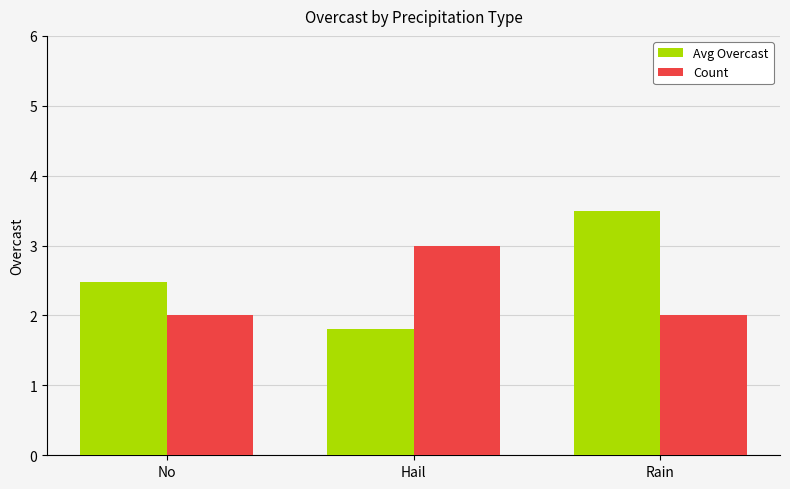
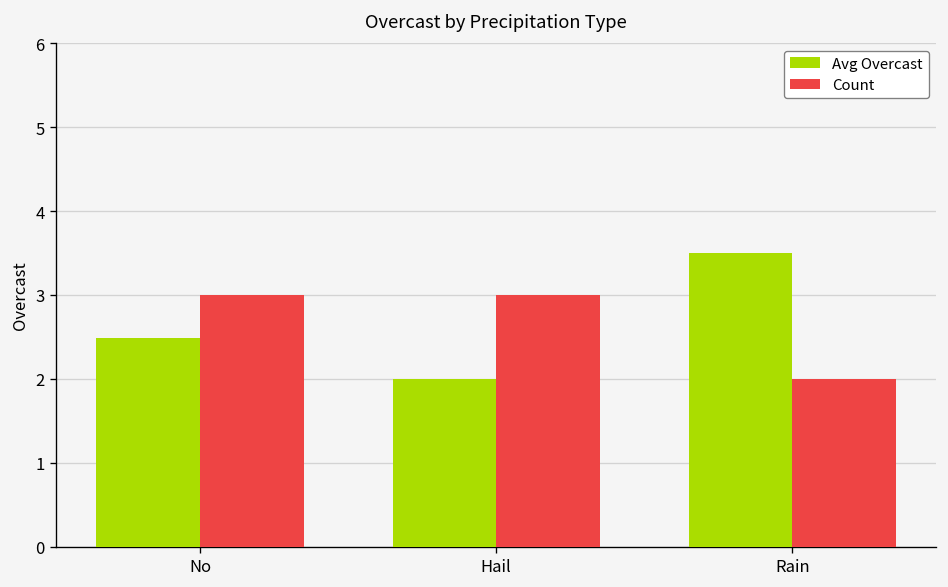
Count, No: 2 -> 3
Avg Overcast, Hail: 1.8 -> 2.0
